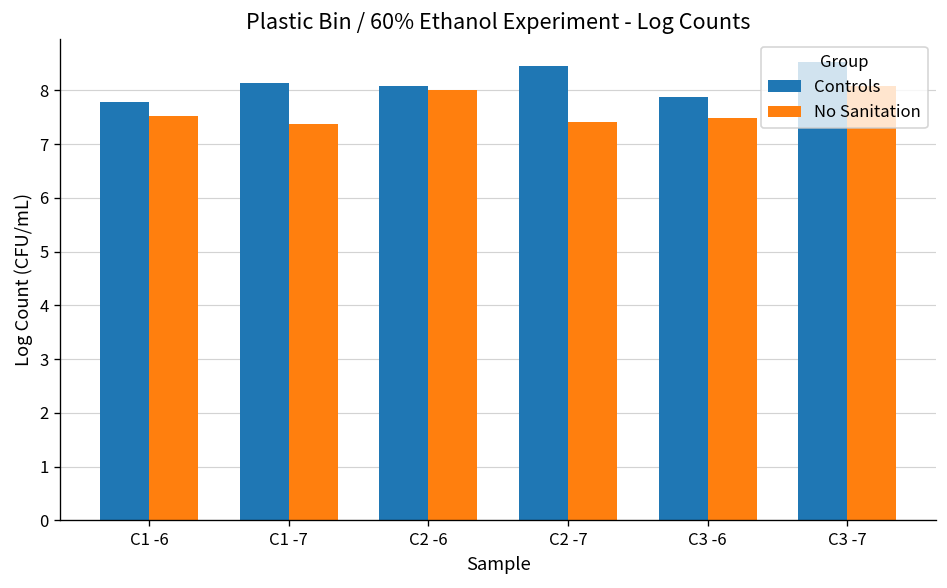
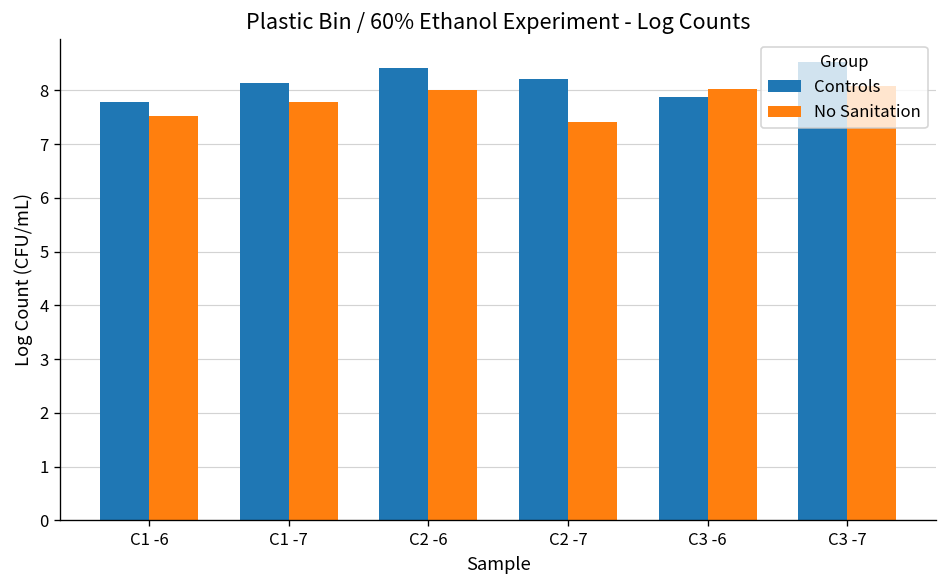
No Sanitation, C1 -7: 7.4 -> 7.8
Controls, C2 -6: 8.1 -> 8.4
Controls, C2 -7: 8.4 -> 8.2
No Sanitation, C3 -6: 7.5 -> 8.0
